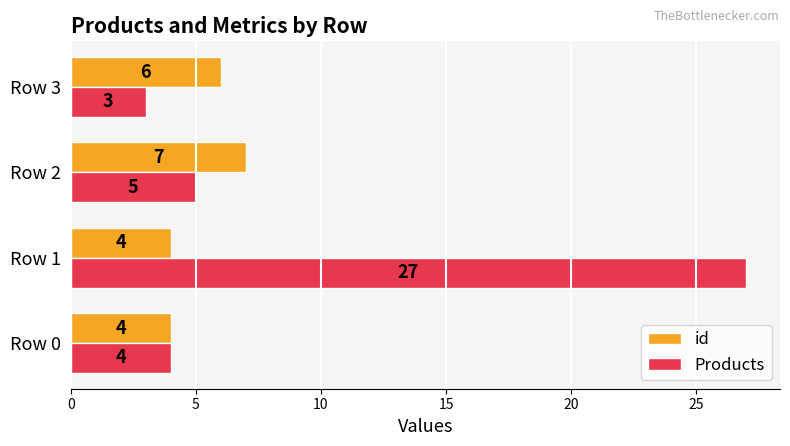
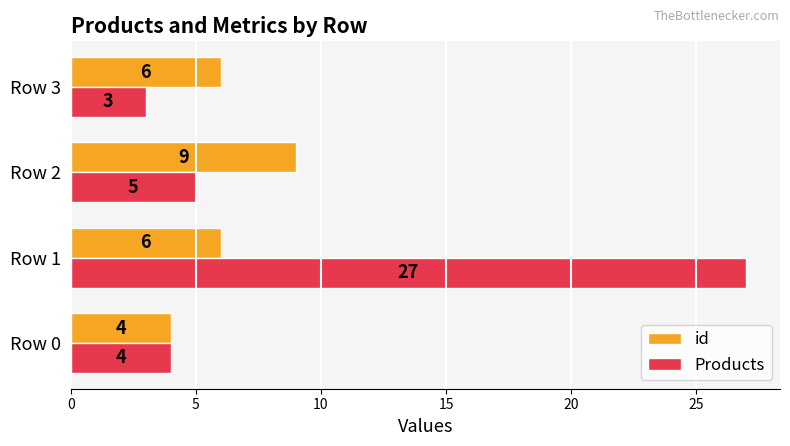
id, Row 2: 7 -> 9
id, Row 1: 4 -> 6
